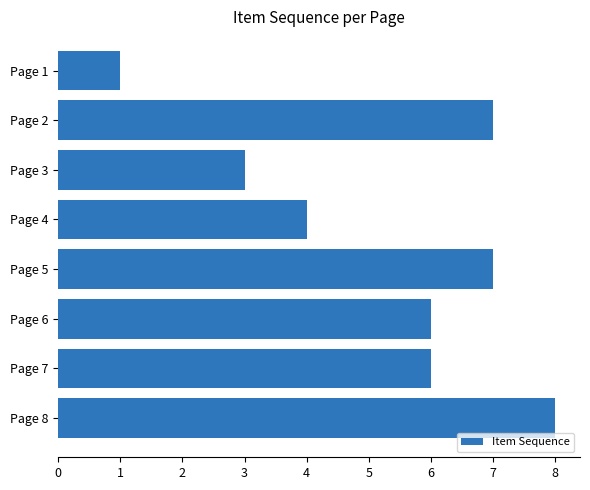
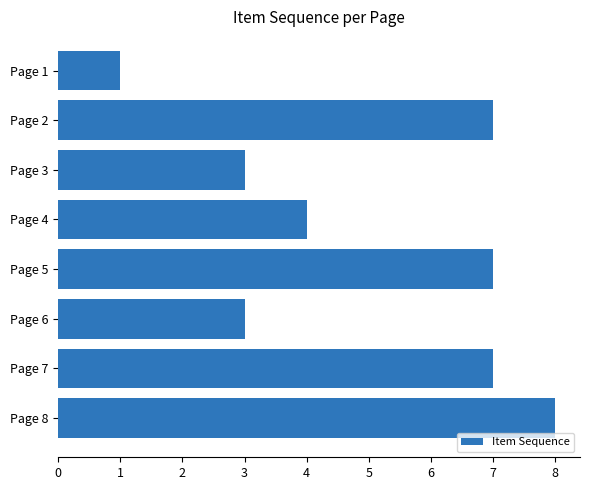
Page 6: 6 -> 3
Page 7: 6 -> 7
